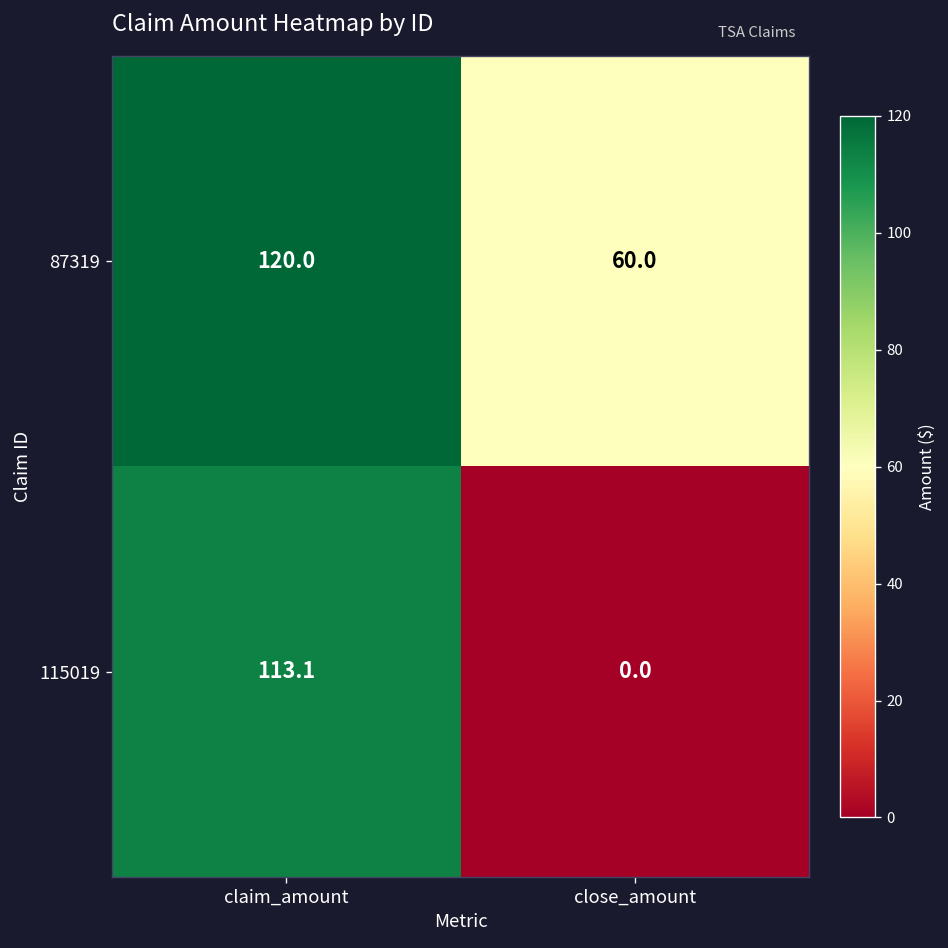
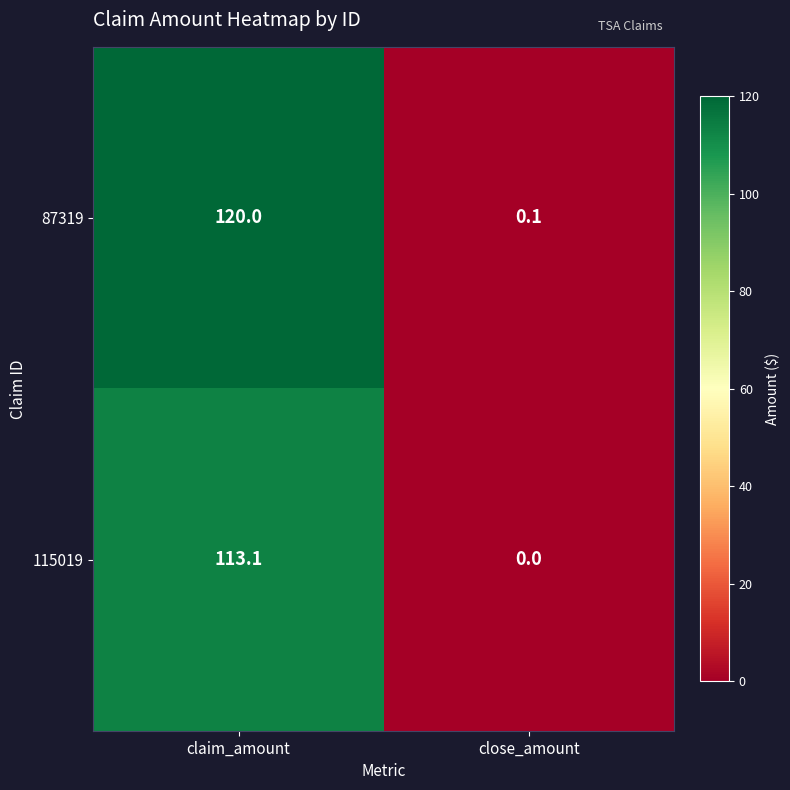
87319, close_amount: 60.0 -> 0.1
